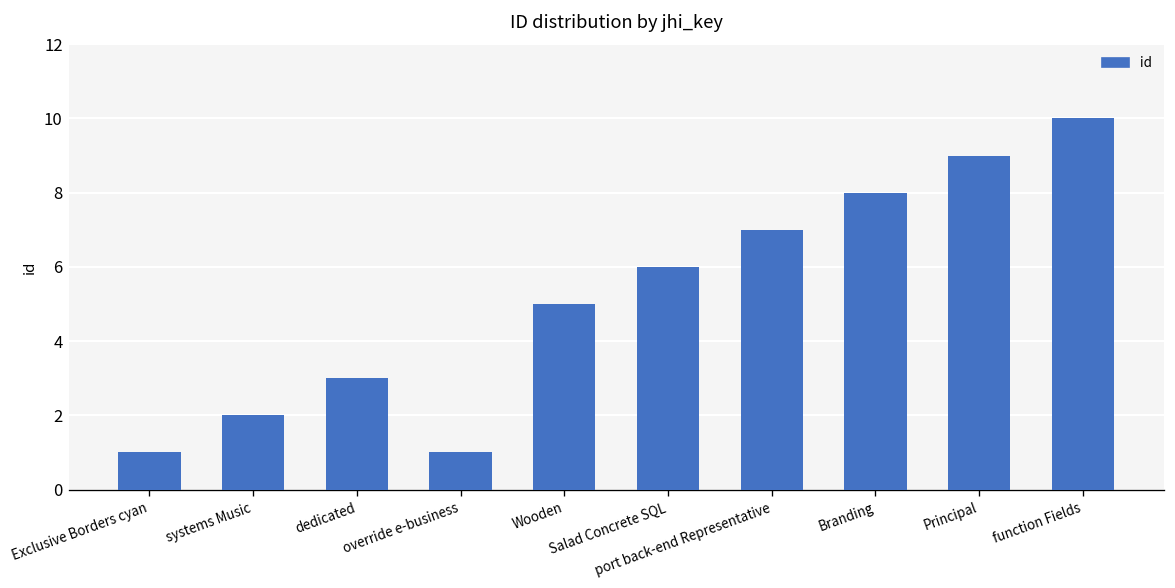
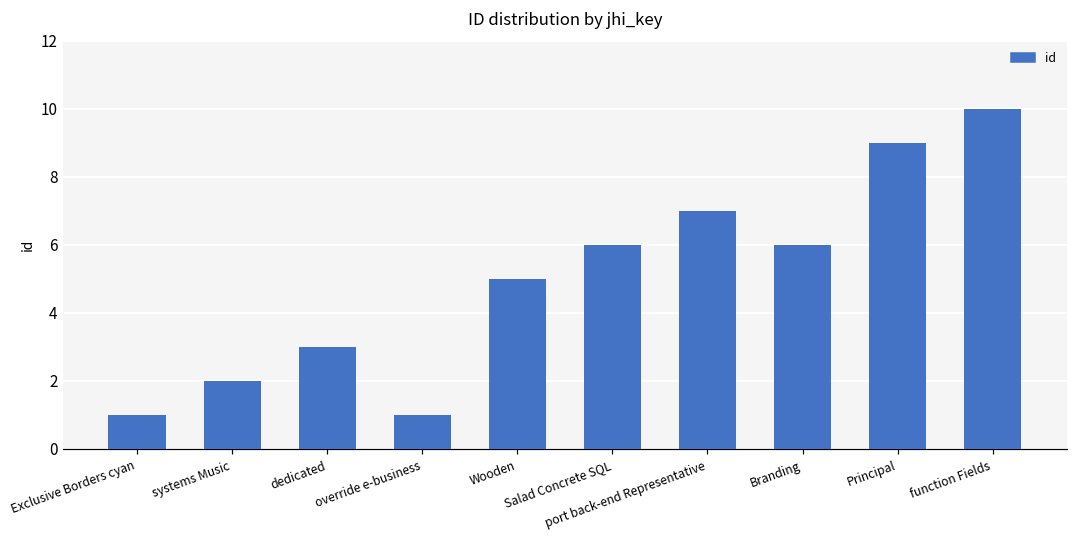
Branding: 8 -> 6
